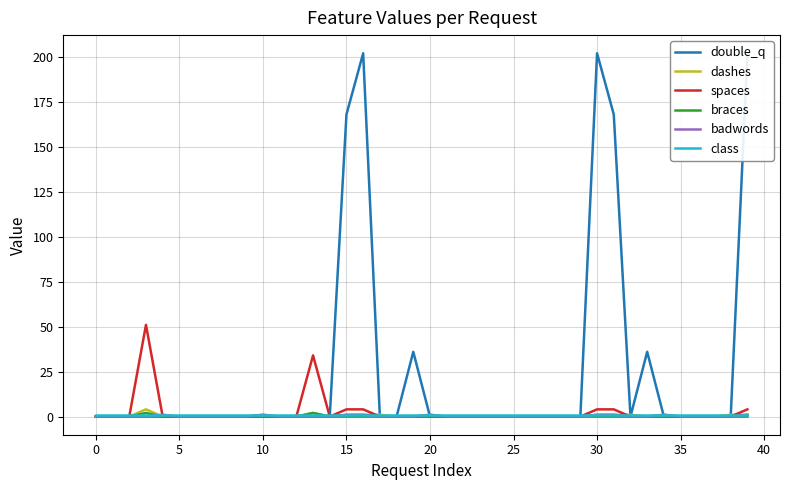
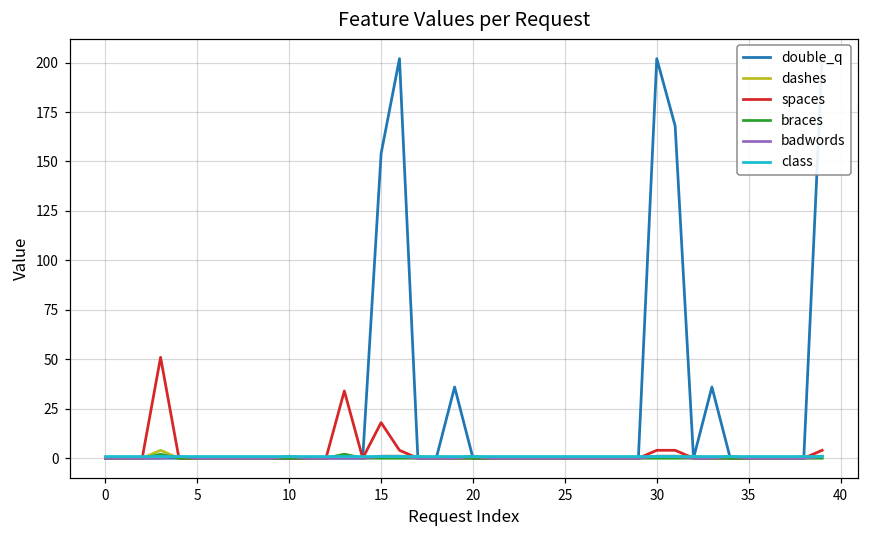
double_q, 15: 168 -> 154
spaces, 15: 4 -> 18
